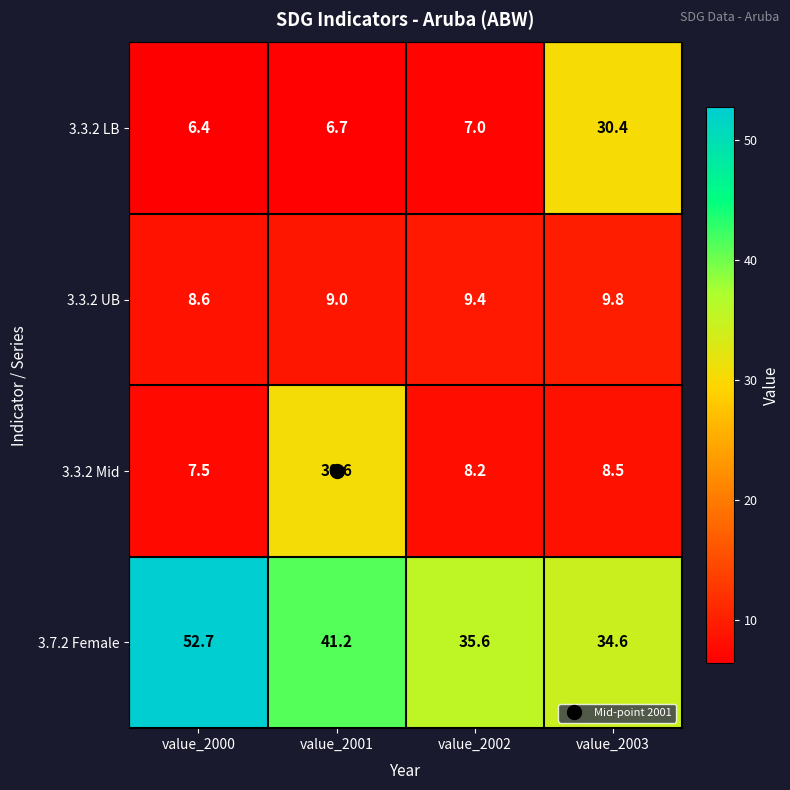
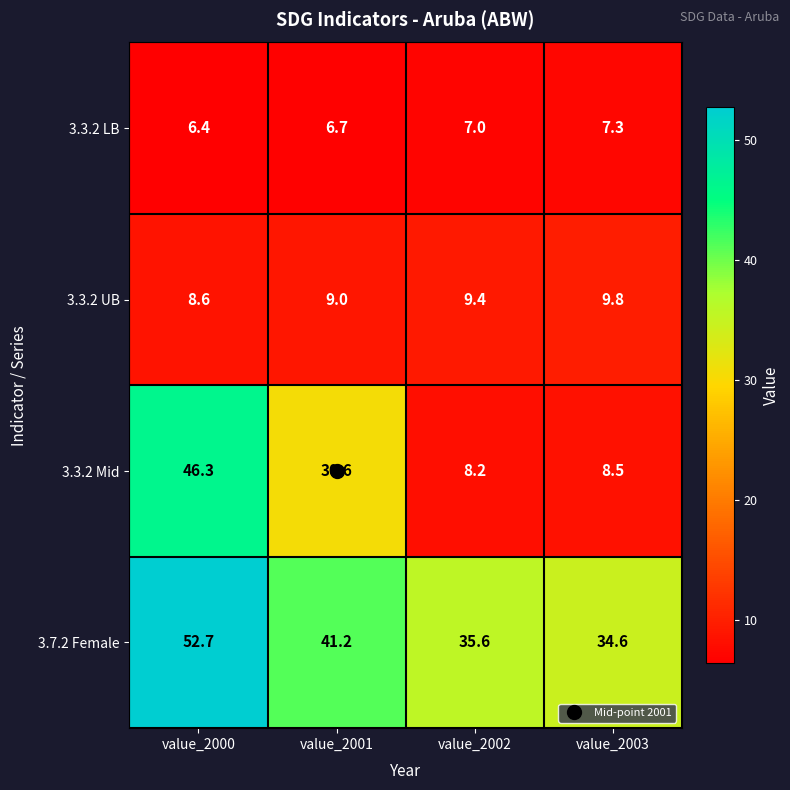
3.3.2 LB, value_2003: 30.4 -> 7.3
3.3.2 Mid, value_2000: 7.5 -> 46.3
